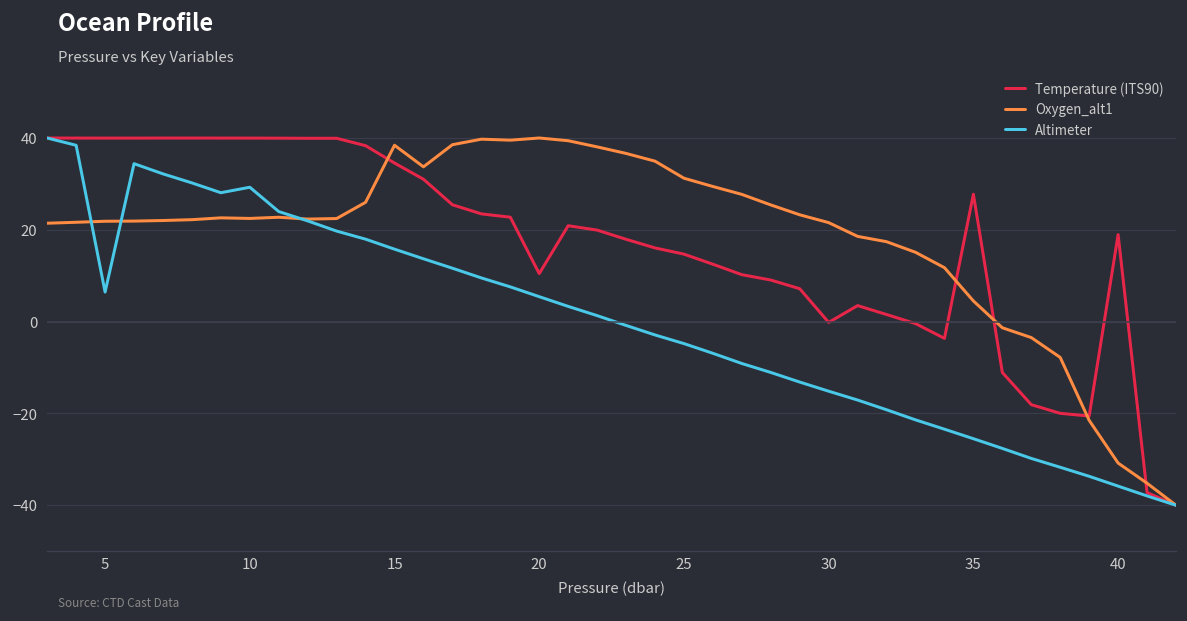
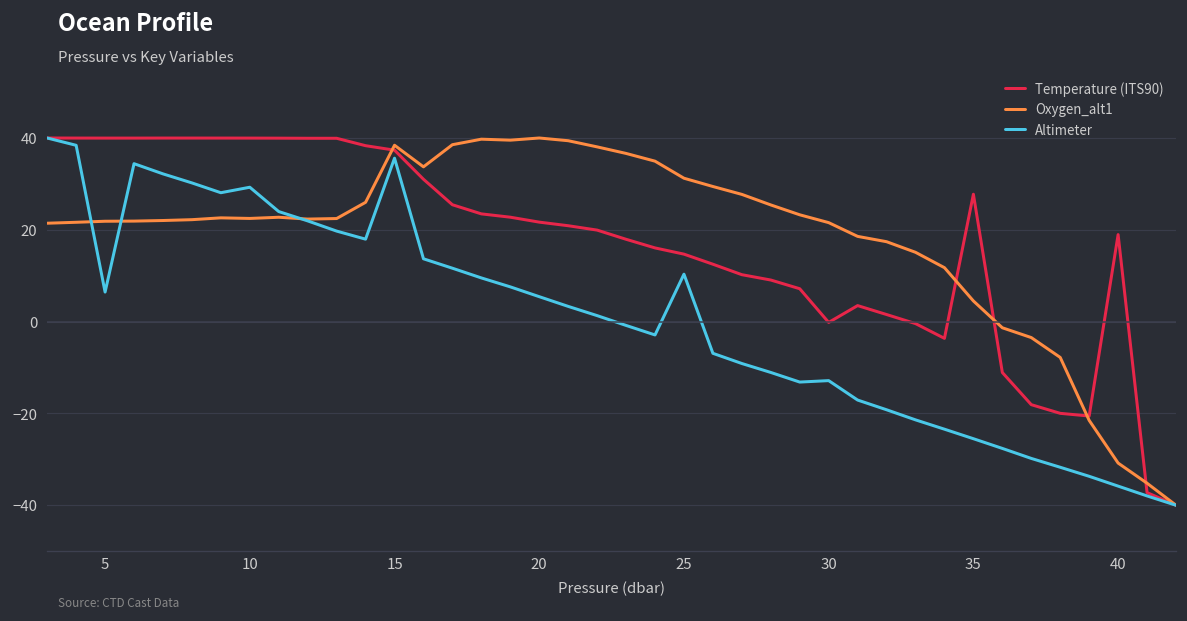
Temperature (ITS90), 15: 35 -> 37
Altimeter, 15: 16 -> 36
Temperature (ITS90), 20: 10 -> 22
Altimeter, 25: -5 -> 10
Altimeter, 30: -15 -> -13
